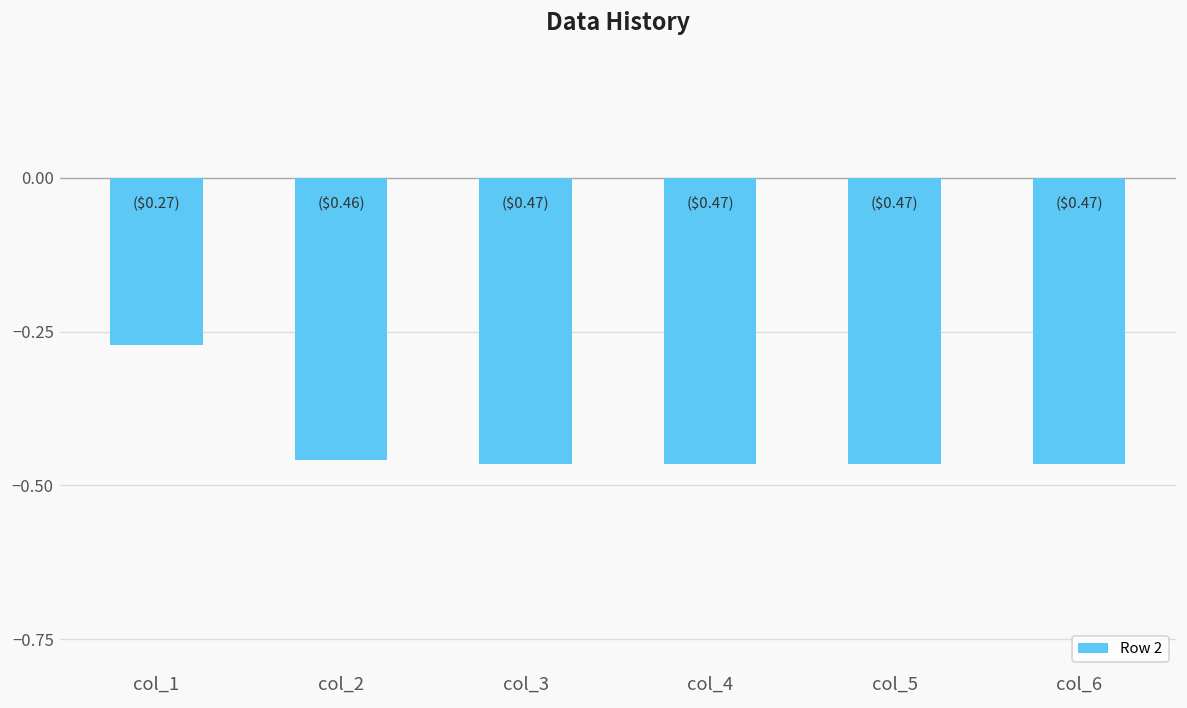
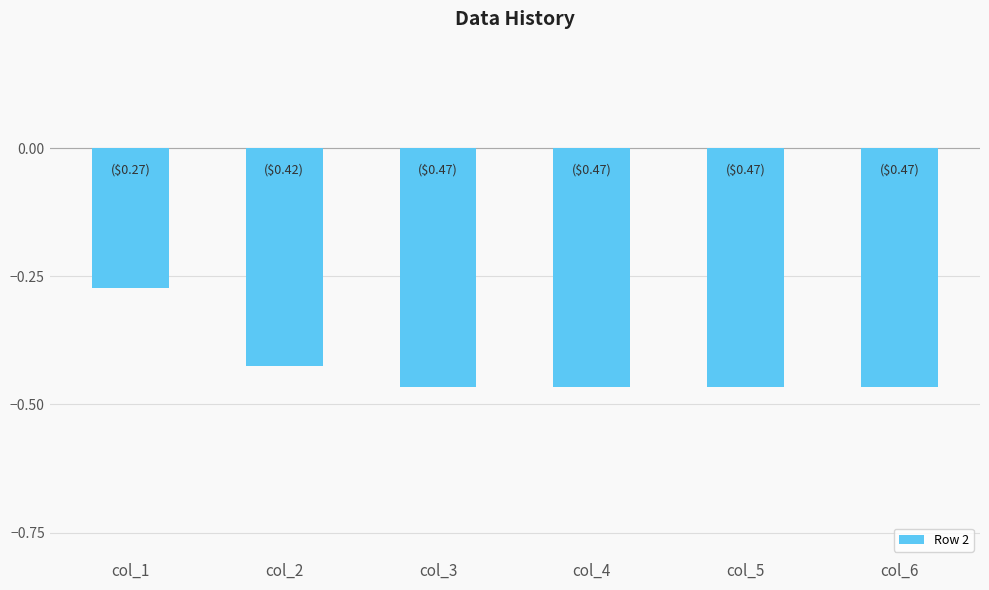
col_2: ($0.46) -> ($0.42)
